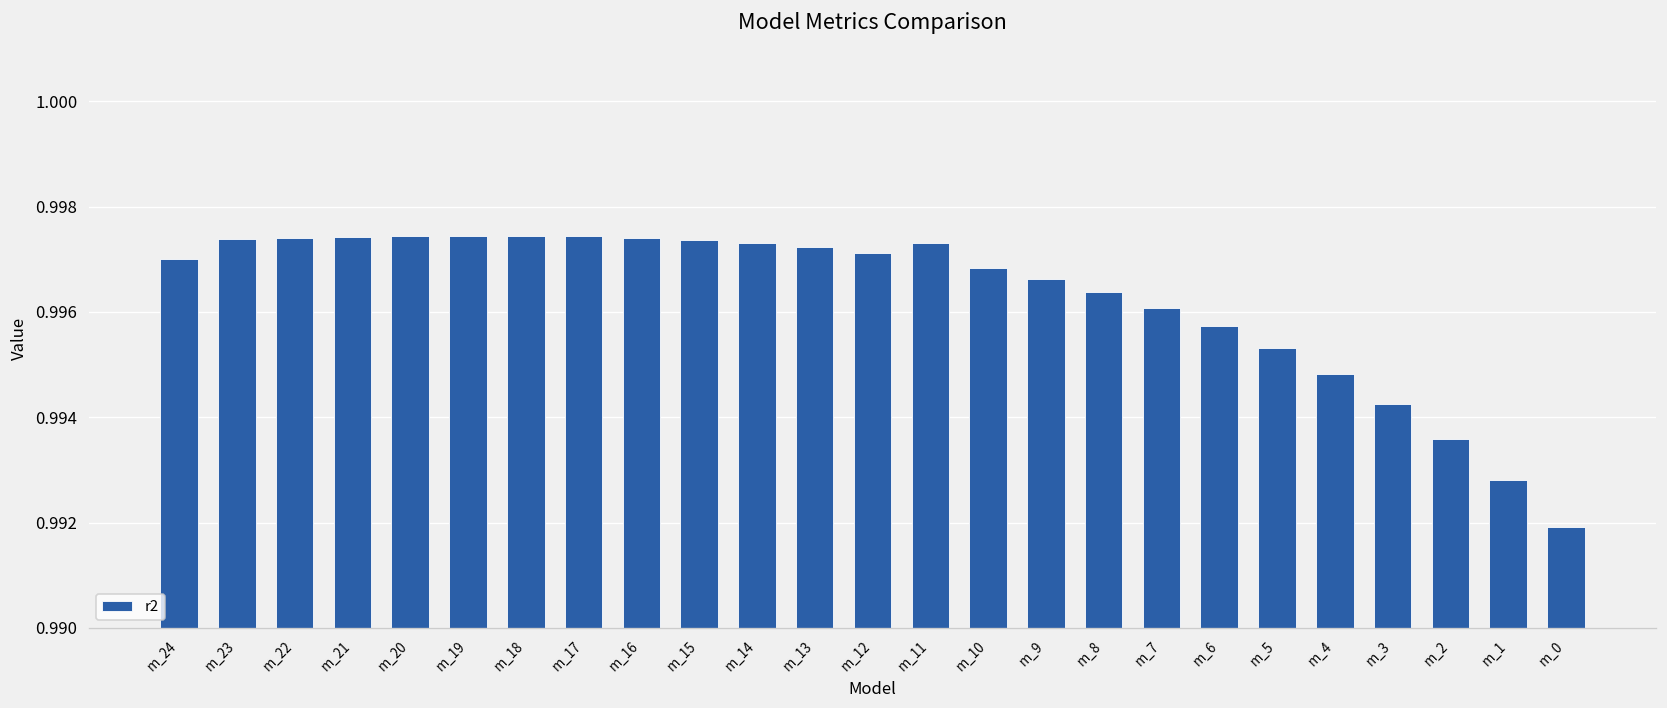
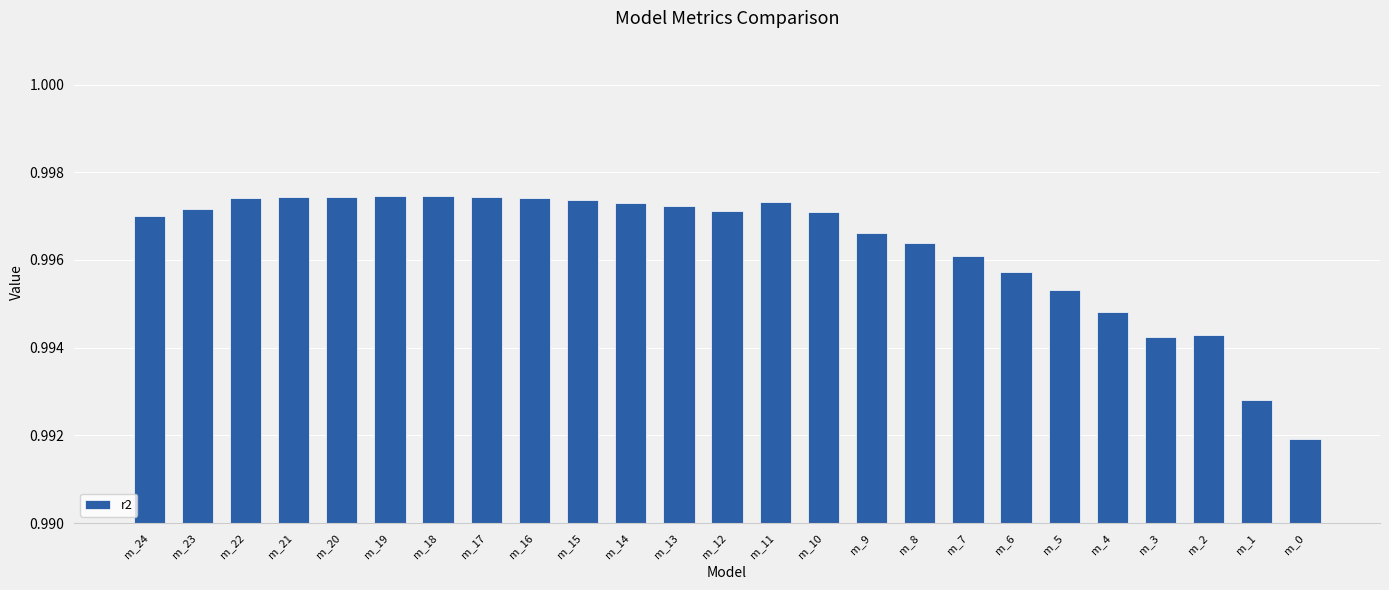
m_23: 0.9974 -> 0.9972
m_10: 0.9968 -> 0.9971
m_2: 0.9936 -> 0.9943
